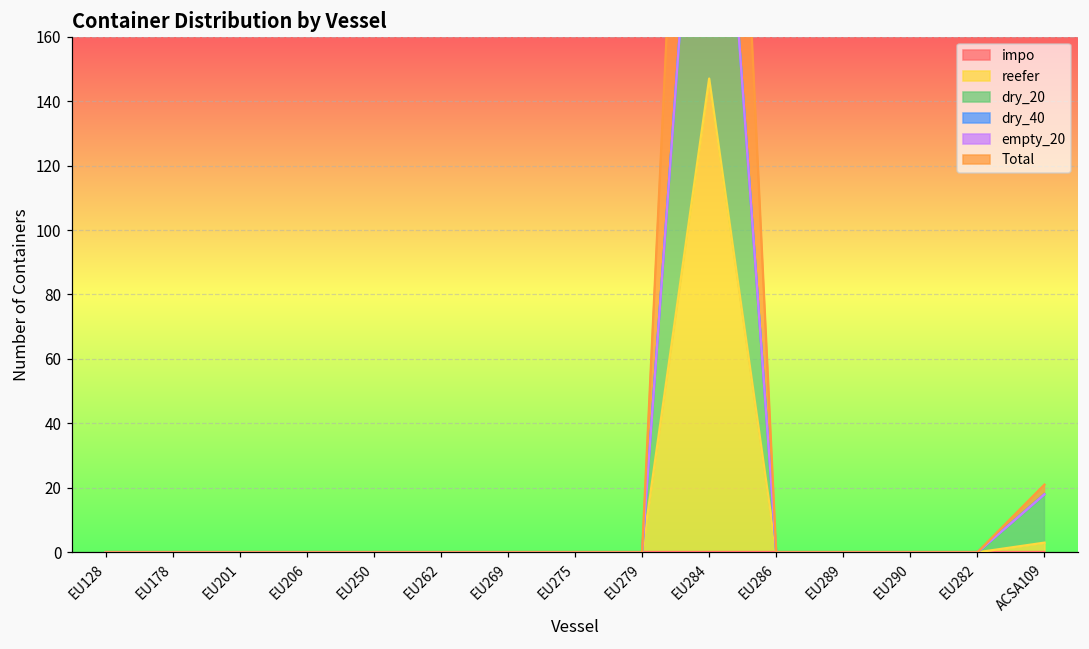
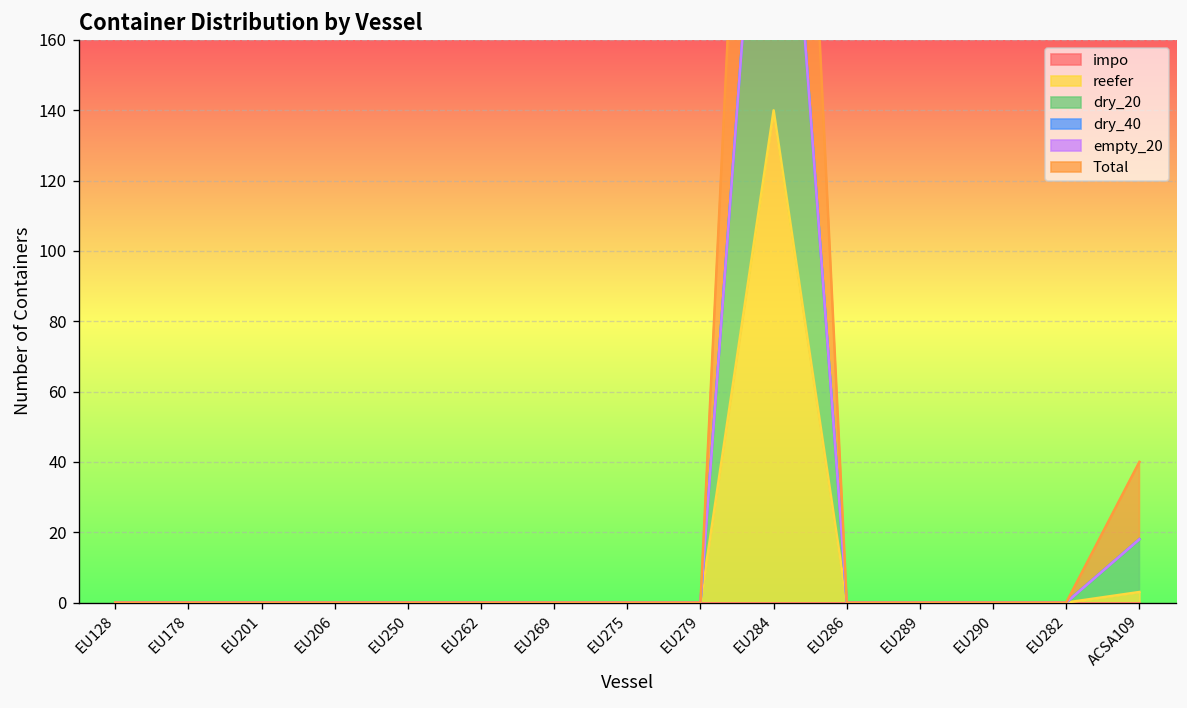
reefer, EU284: 147 -> 140
Total, ACSA109: 3 -> 22
